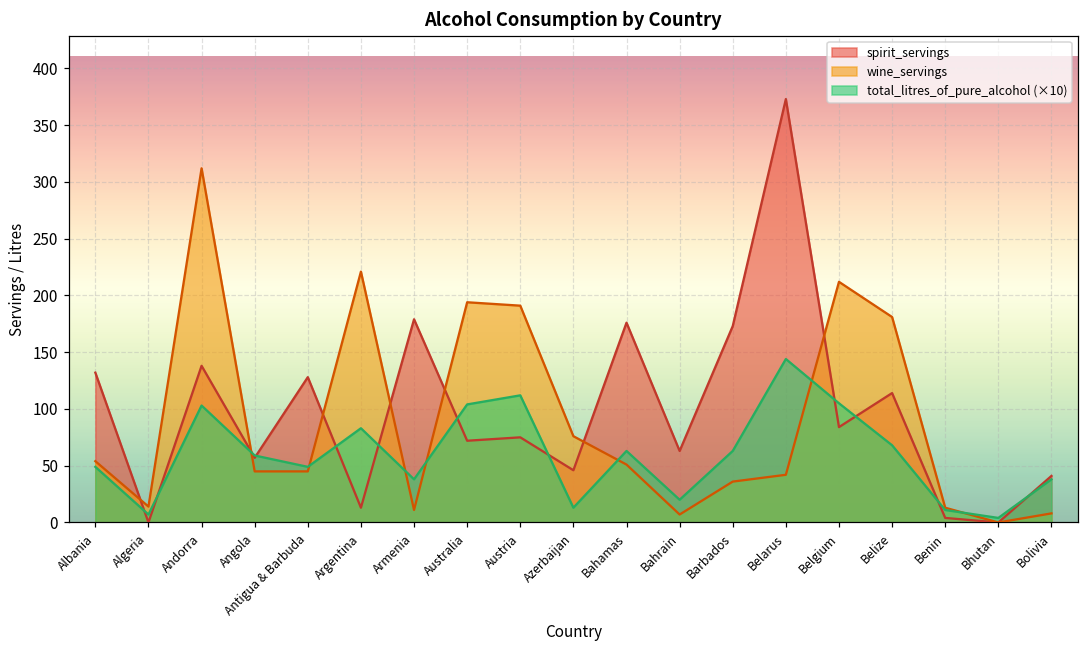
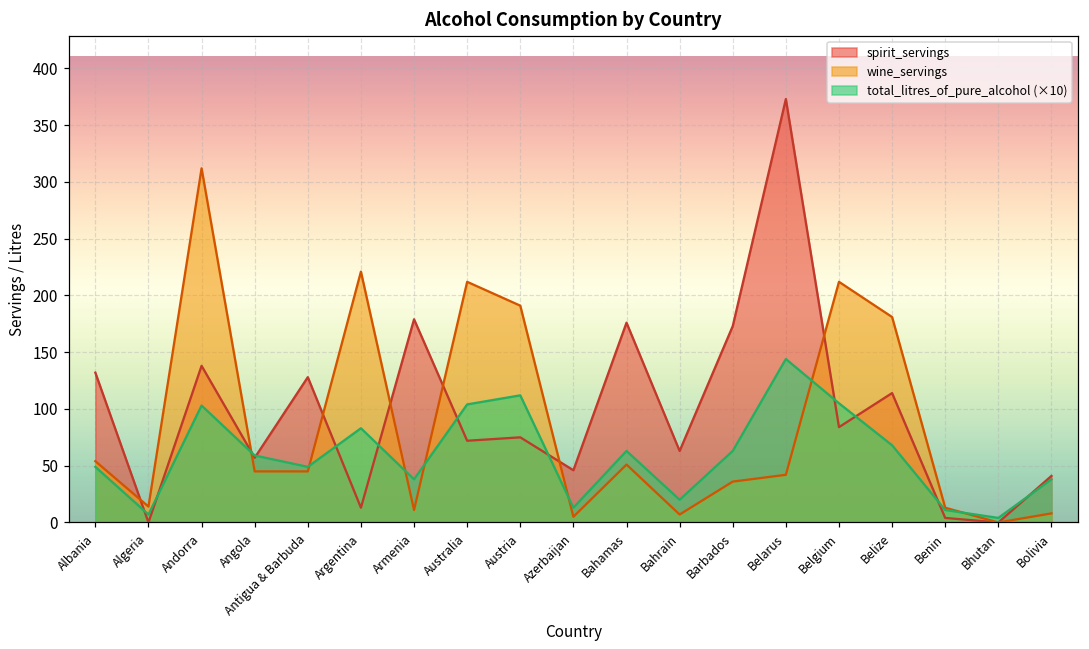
wine_servings, Australia: 194 -> 212
wine_servings, Azerbaijan: 76 -> 5
